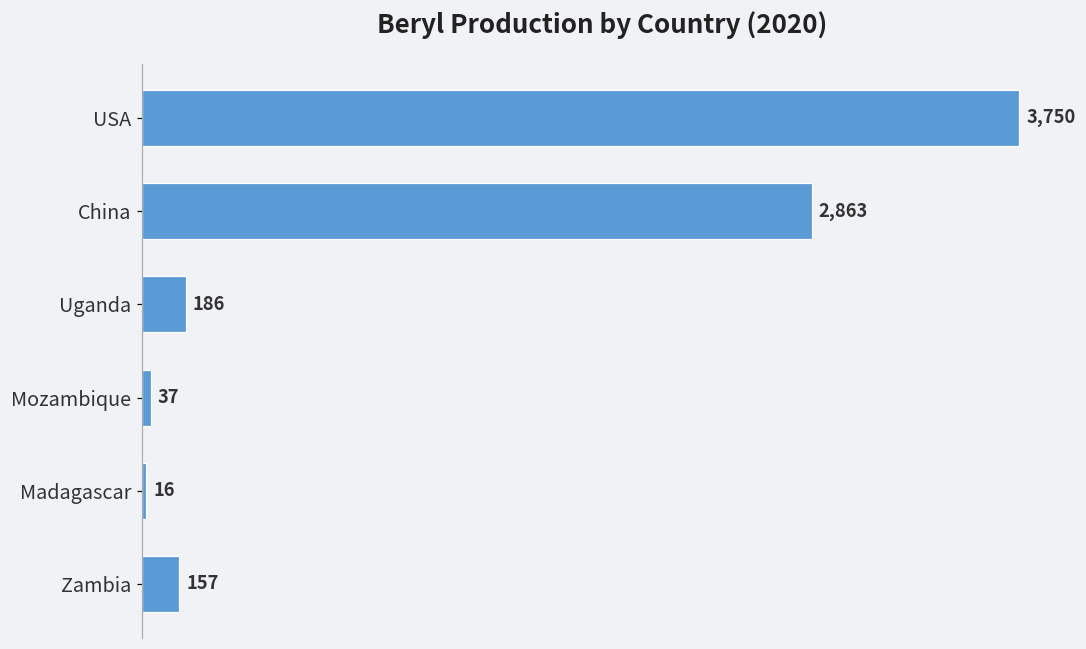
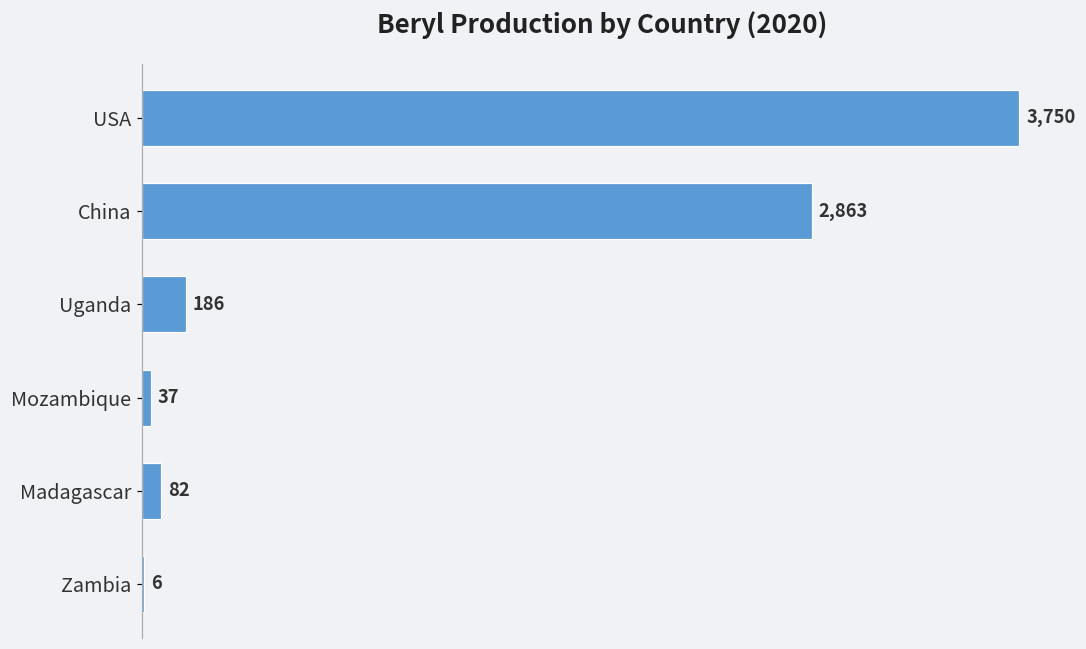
Madagascar: 16 -> 82
Zambia: 157 -> 6
